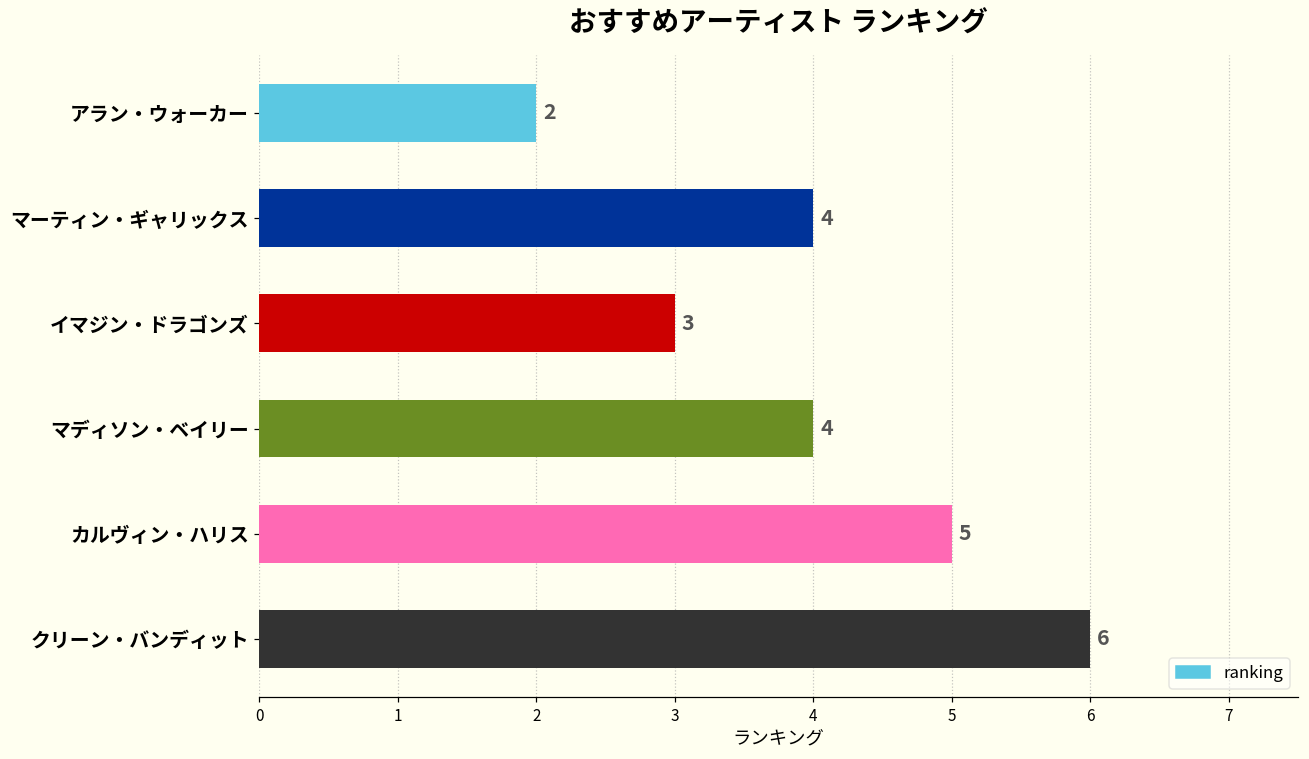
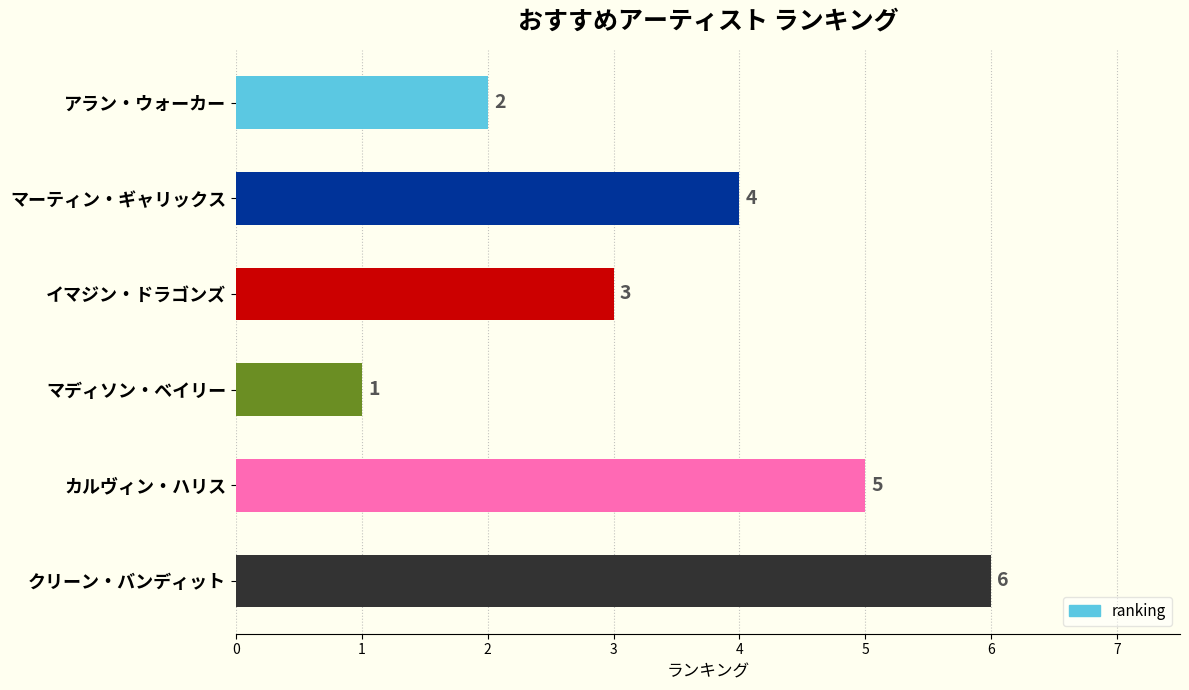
マディソン・ベイリー: 4 -> 1
